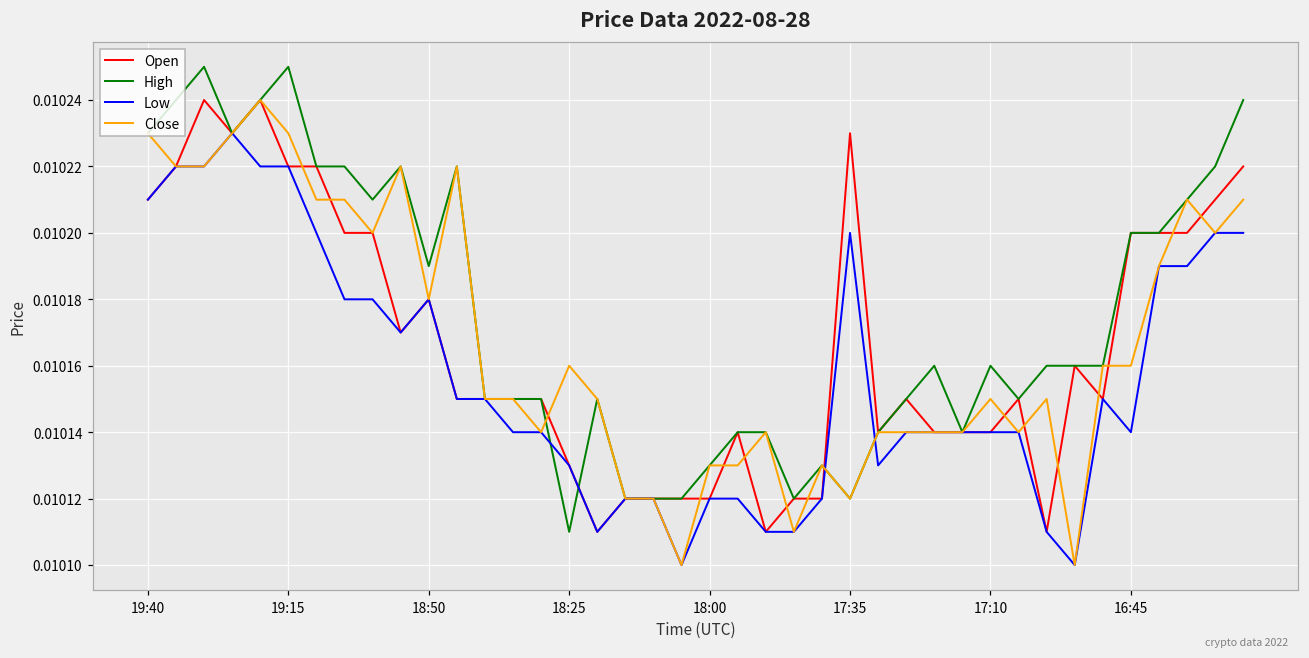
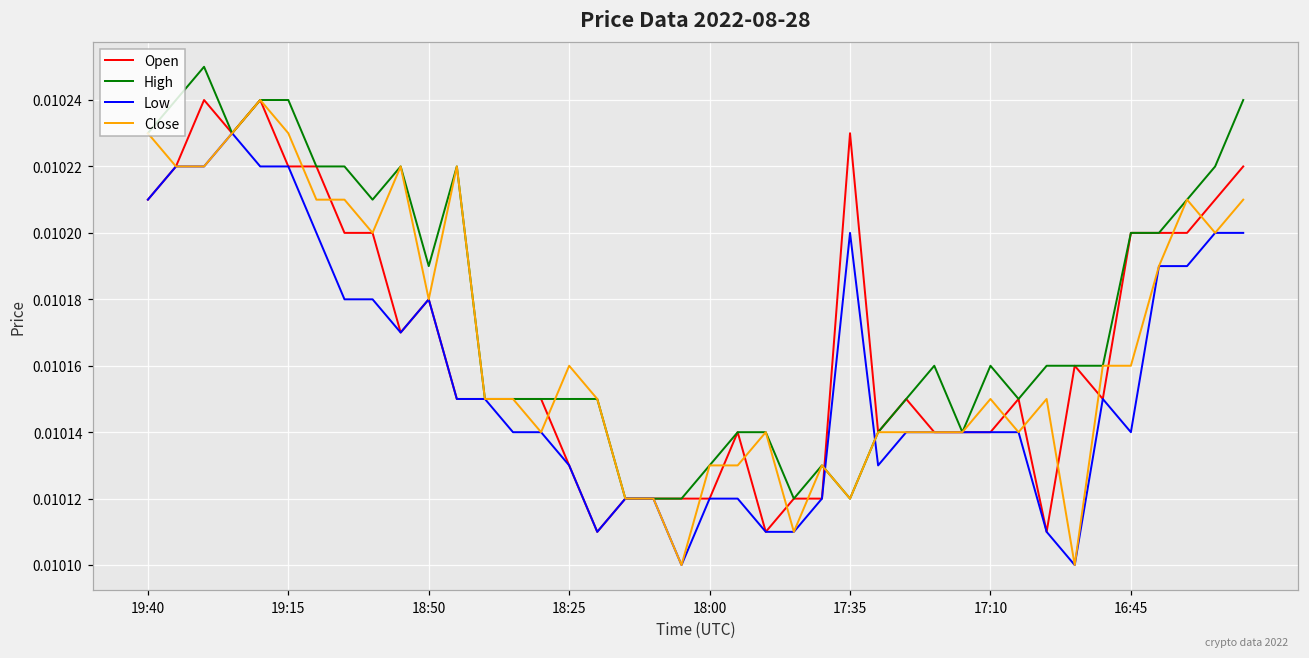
High, 19:15: 0.01025 -> 0.01024
High, 18:25: 0.01011 -> 0.01015
